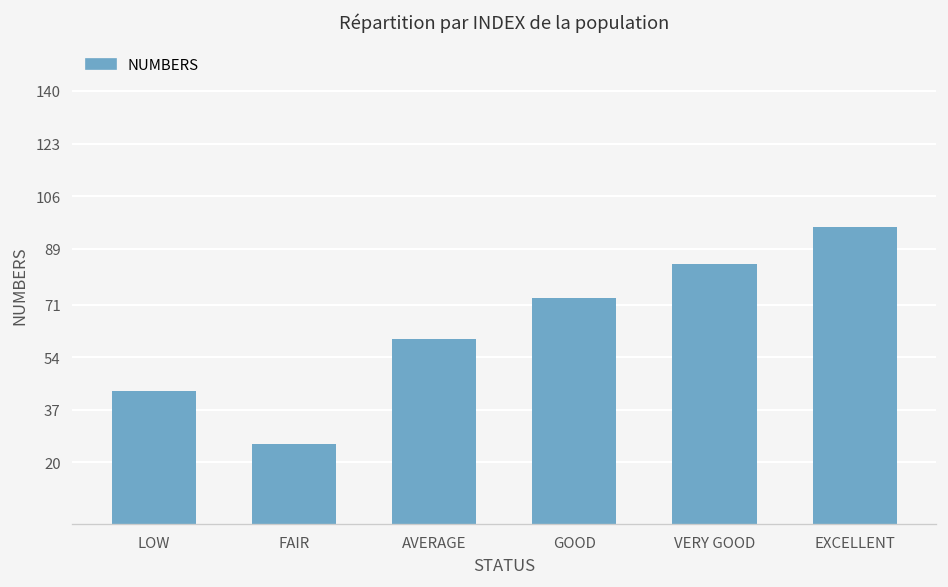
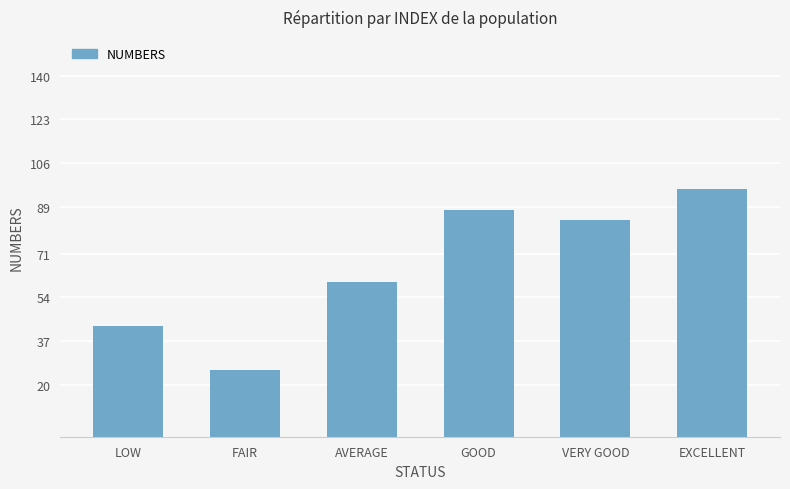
GOOD: 73 -> 88
